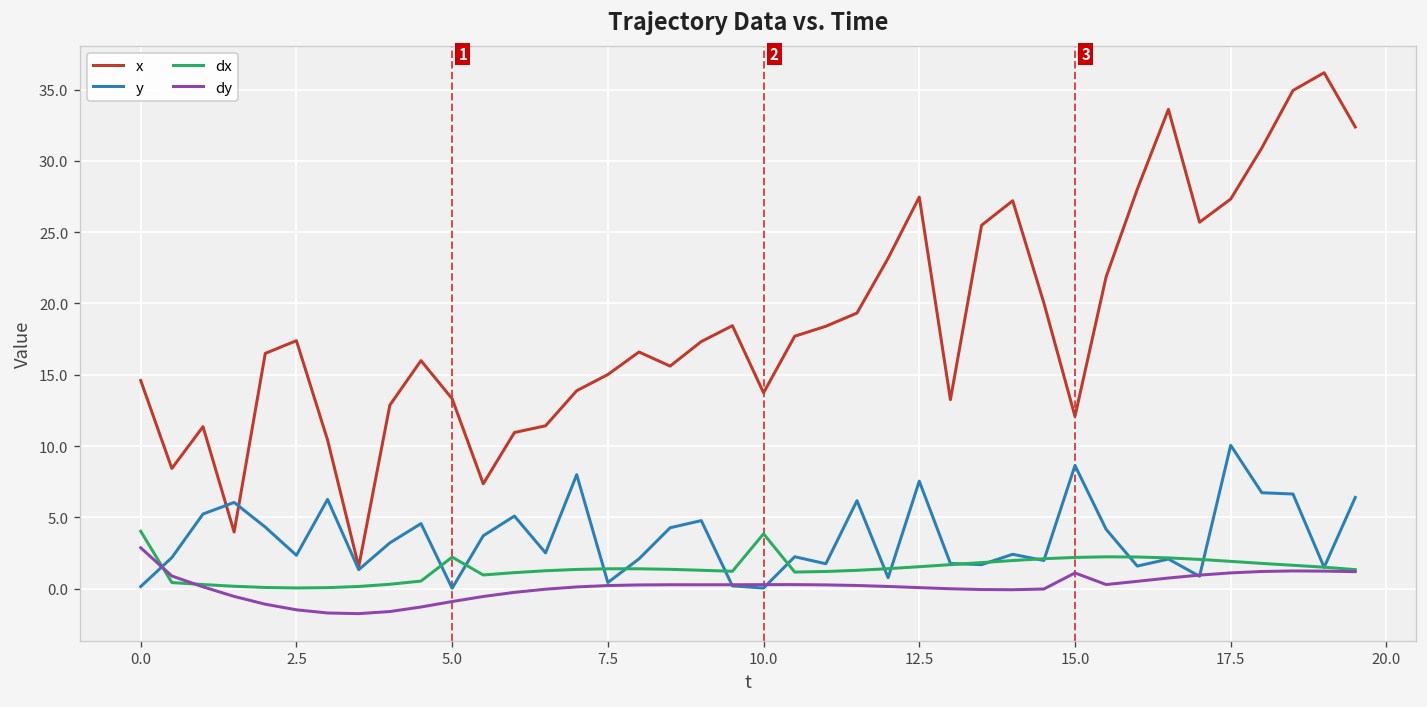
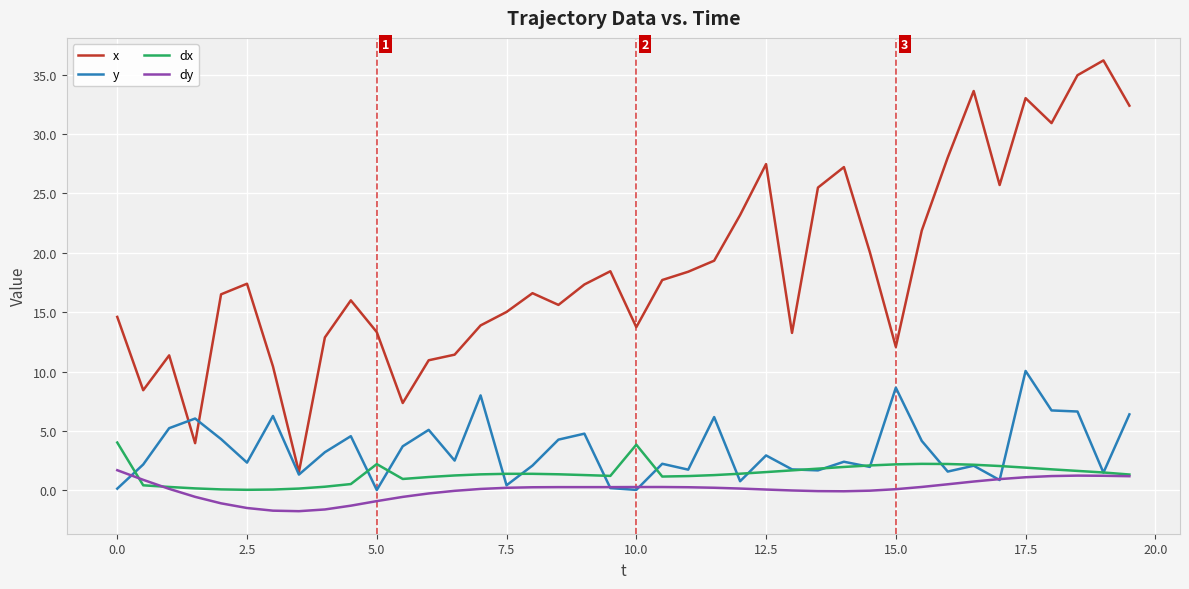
dy, 0.0: 2.9 -> 1.7
y, 12.5: 7.5 -> 2.9
dy, 15.0: 1.1 -> 0.1
x, 17.5: 27.3 -> 33.0
